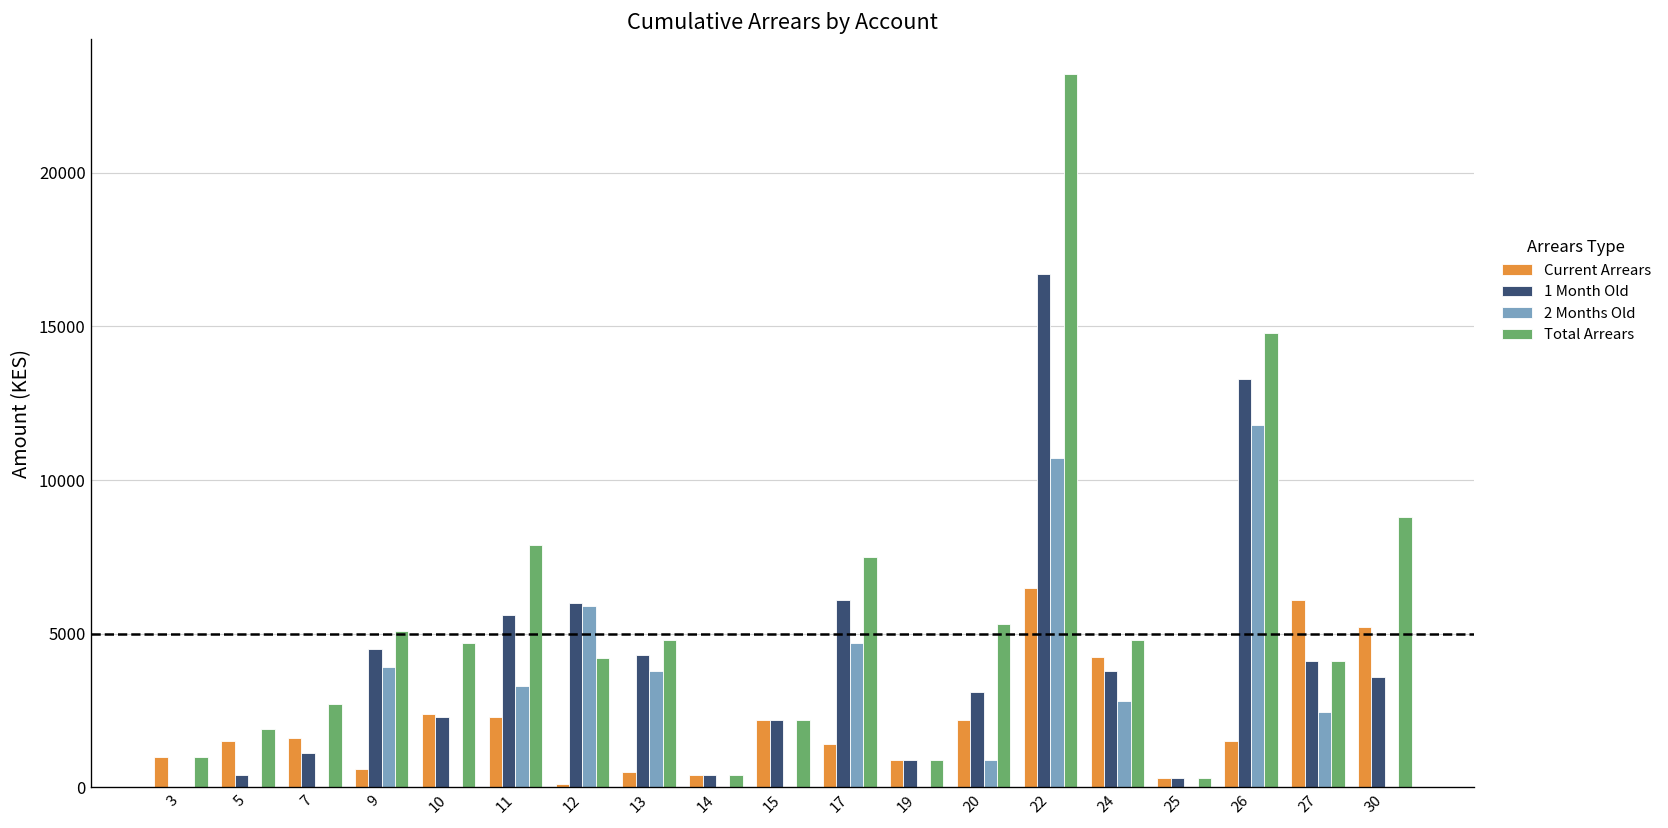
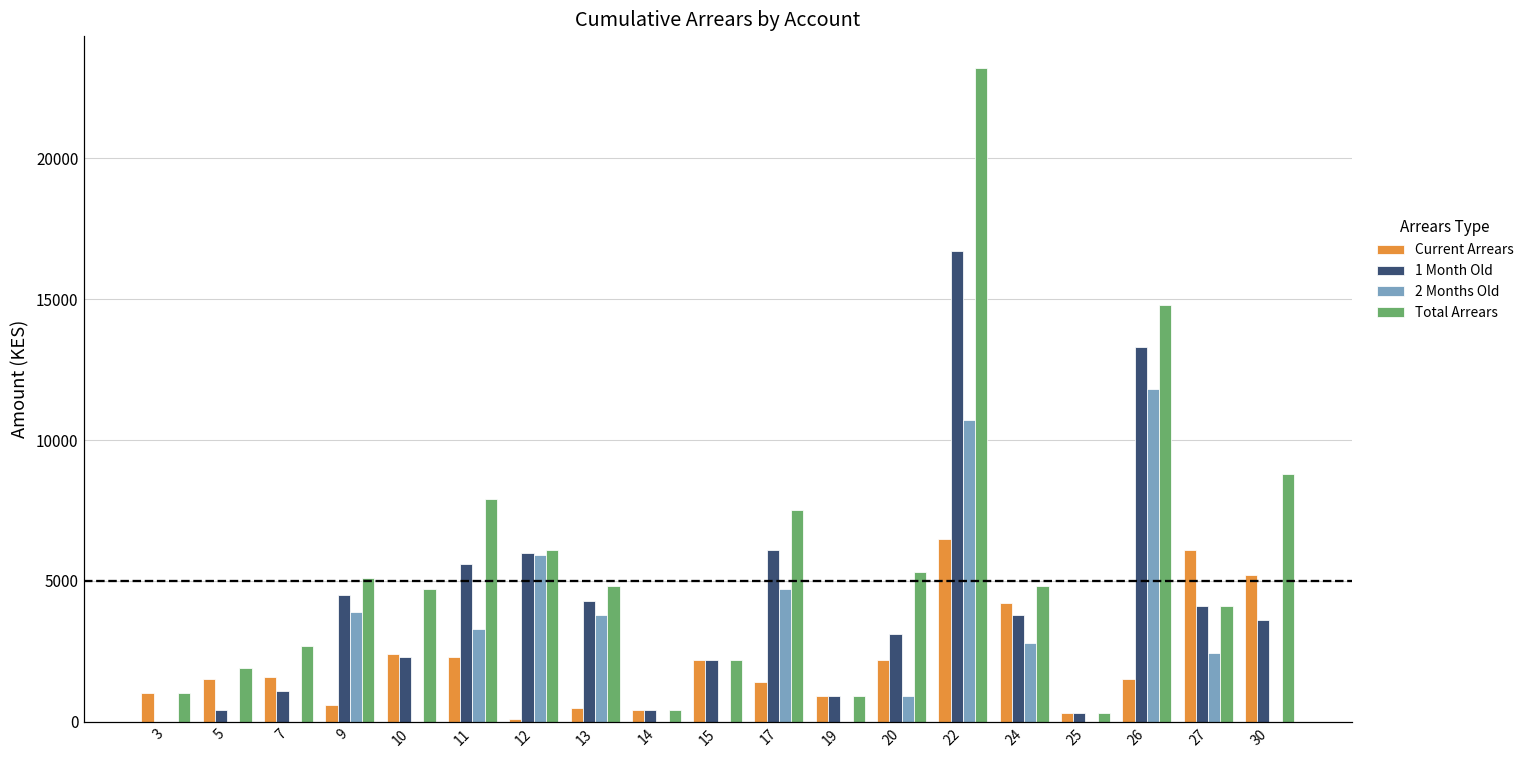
Total Arrears, 12: 4200 -> 6100
